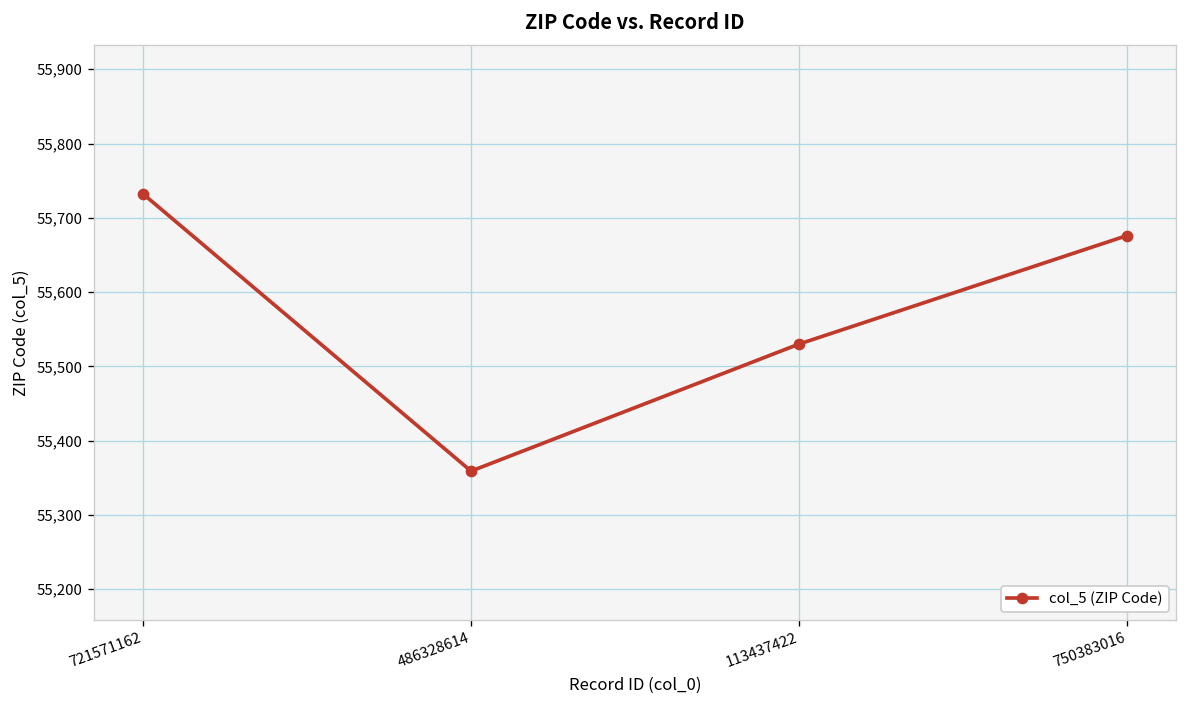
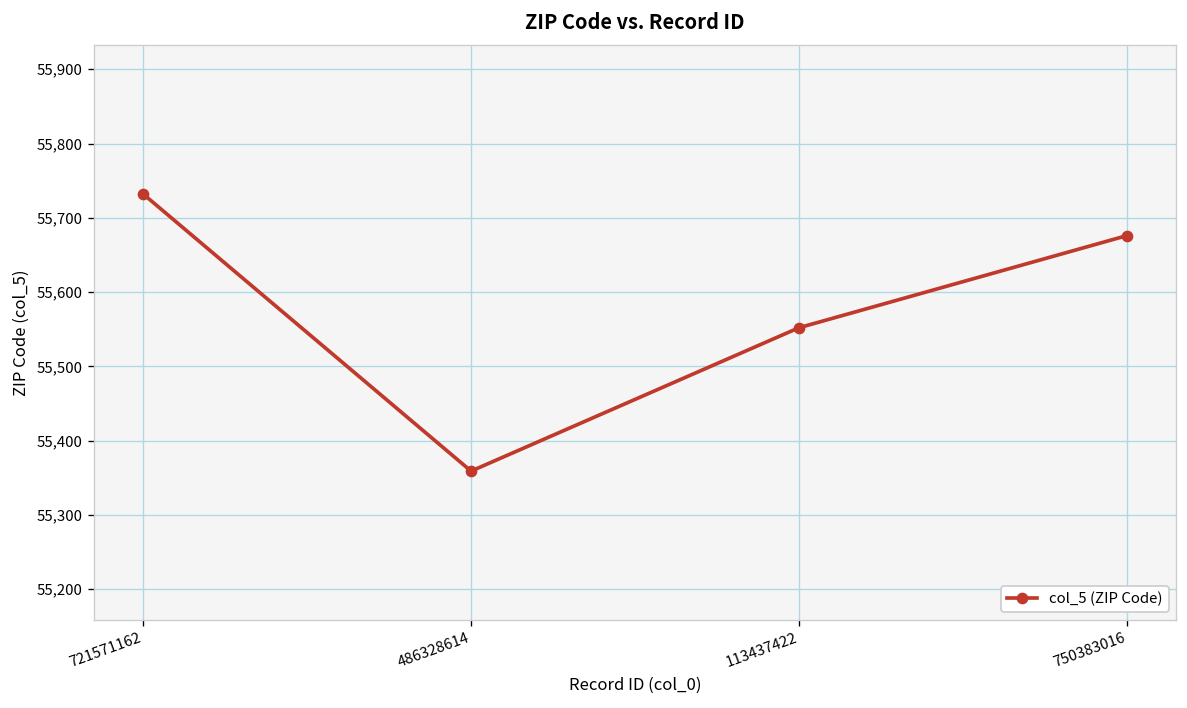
113437422: 55,530 -> 55,550
